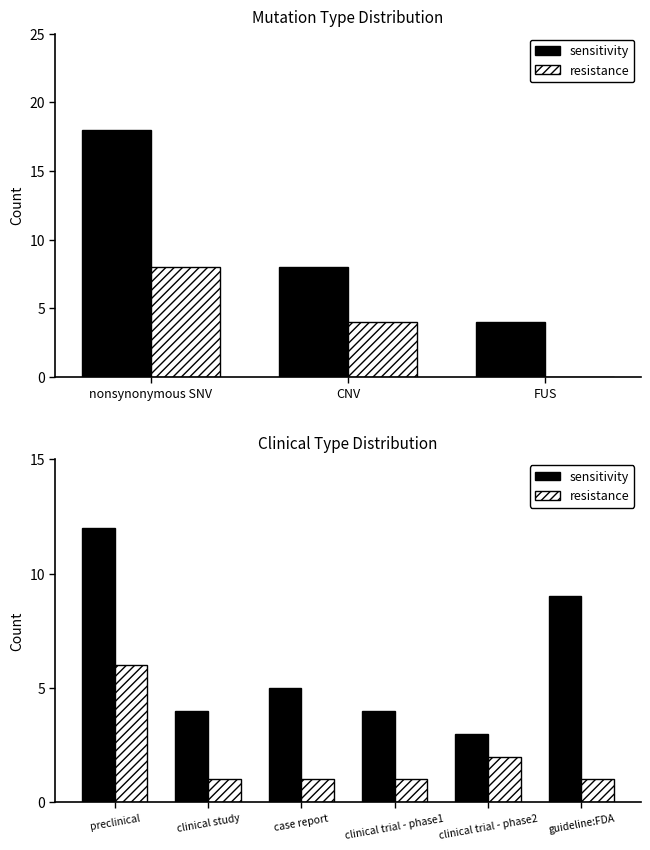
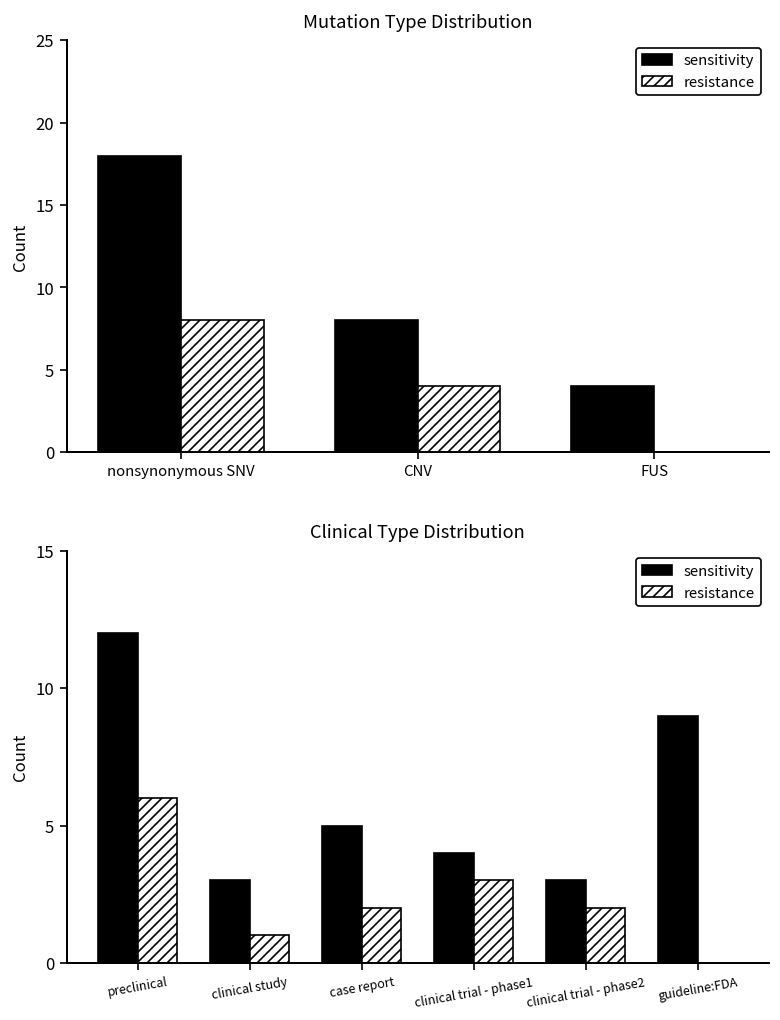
Clinical Type Distribution, sensitivity, clinical study: 4 -> 3
Clinical Type Distribution, resistance, case report: 1 -> 2
Clinical Type Distribution, resistance, clinical trial - phase1: 1 -> 3
Clinical Type Distribution, resistance, guideline:FDA: 1 -> 0
